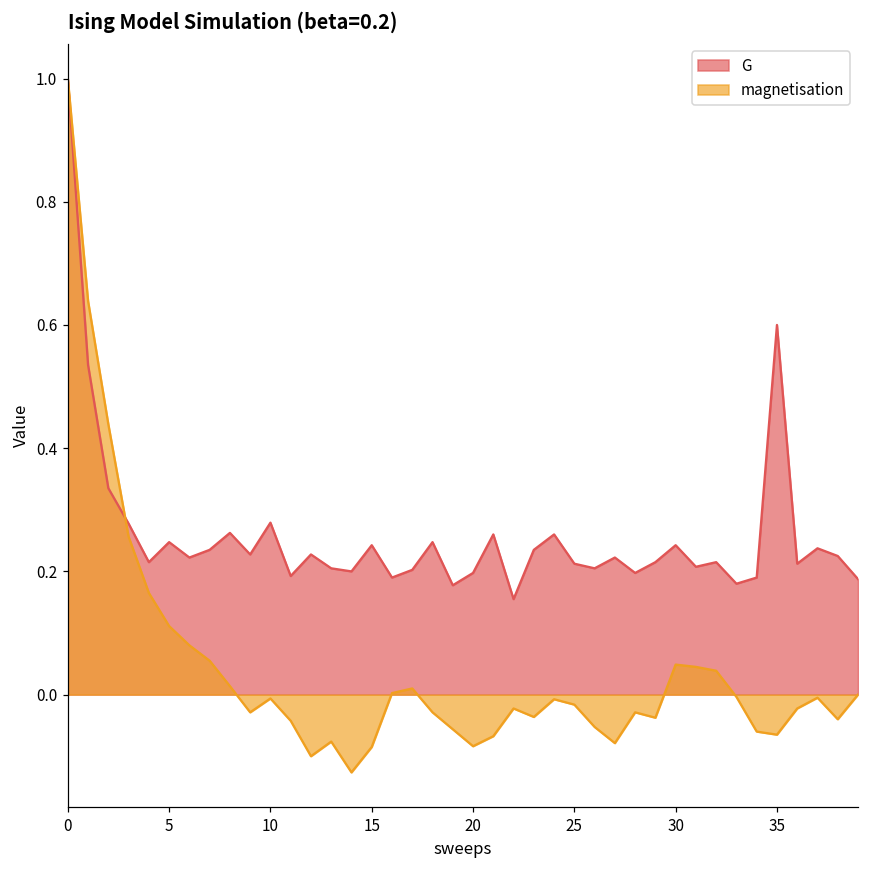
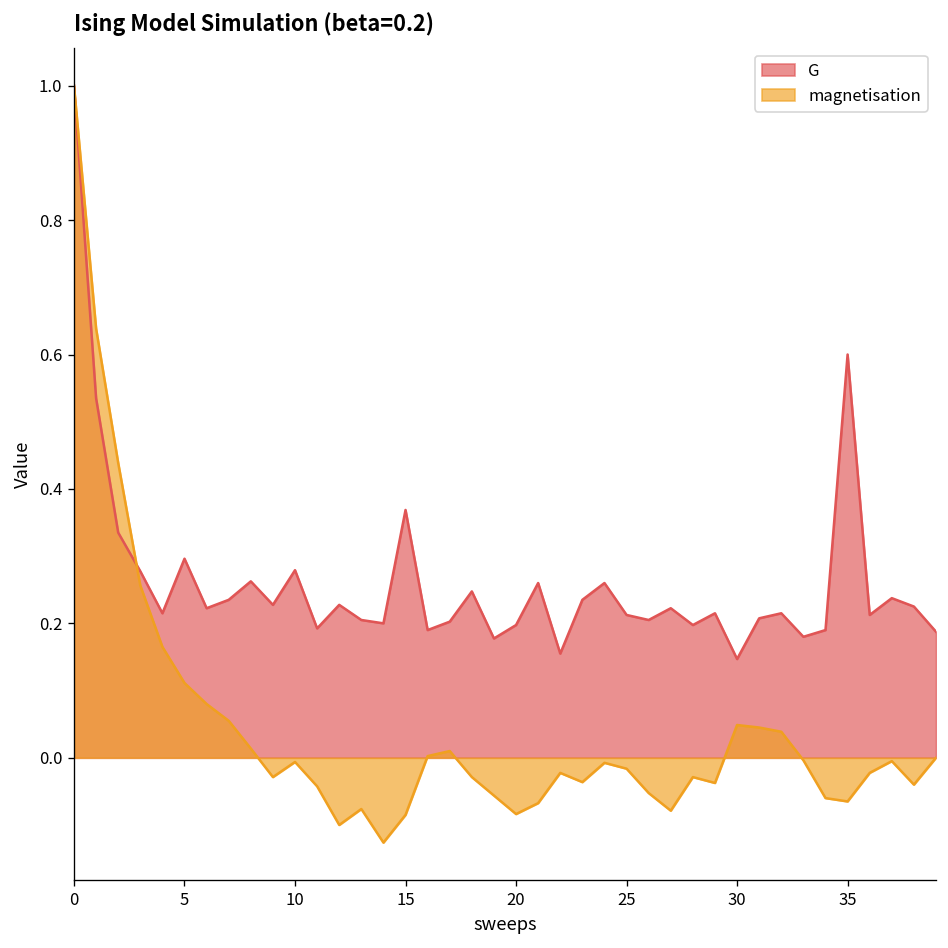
G, 5: 0.25 -> 0.30
G, 15: 0.24 -> 0.37
G, 30: 0.24 -> 0.15
